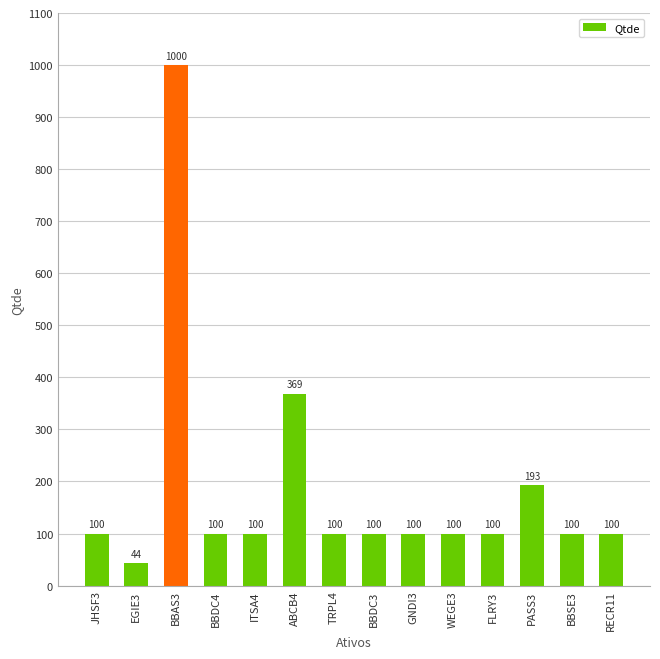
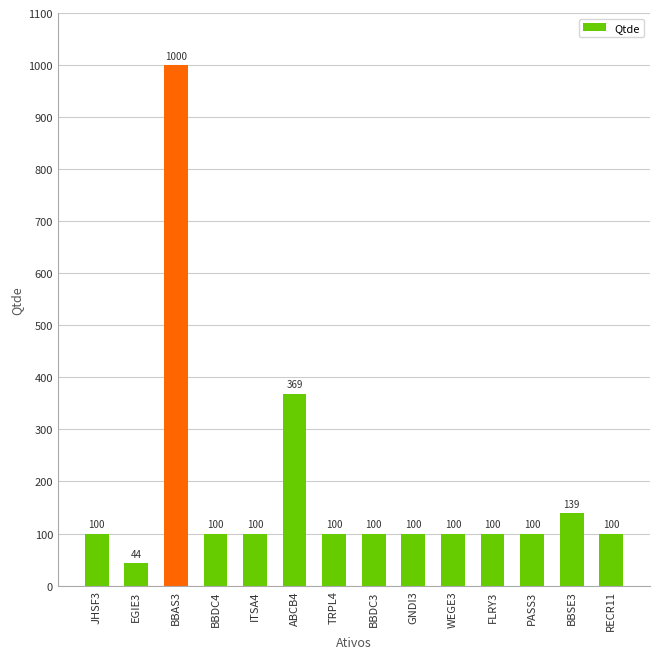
PASS3: 193 -> 100
BBSE3: 100 -> 139
